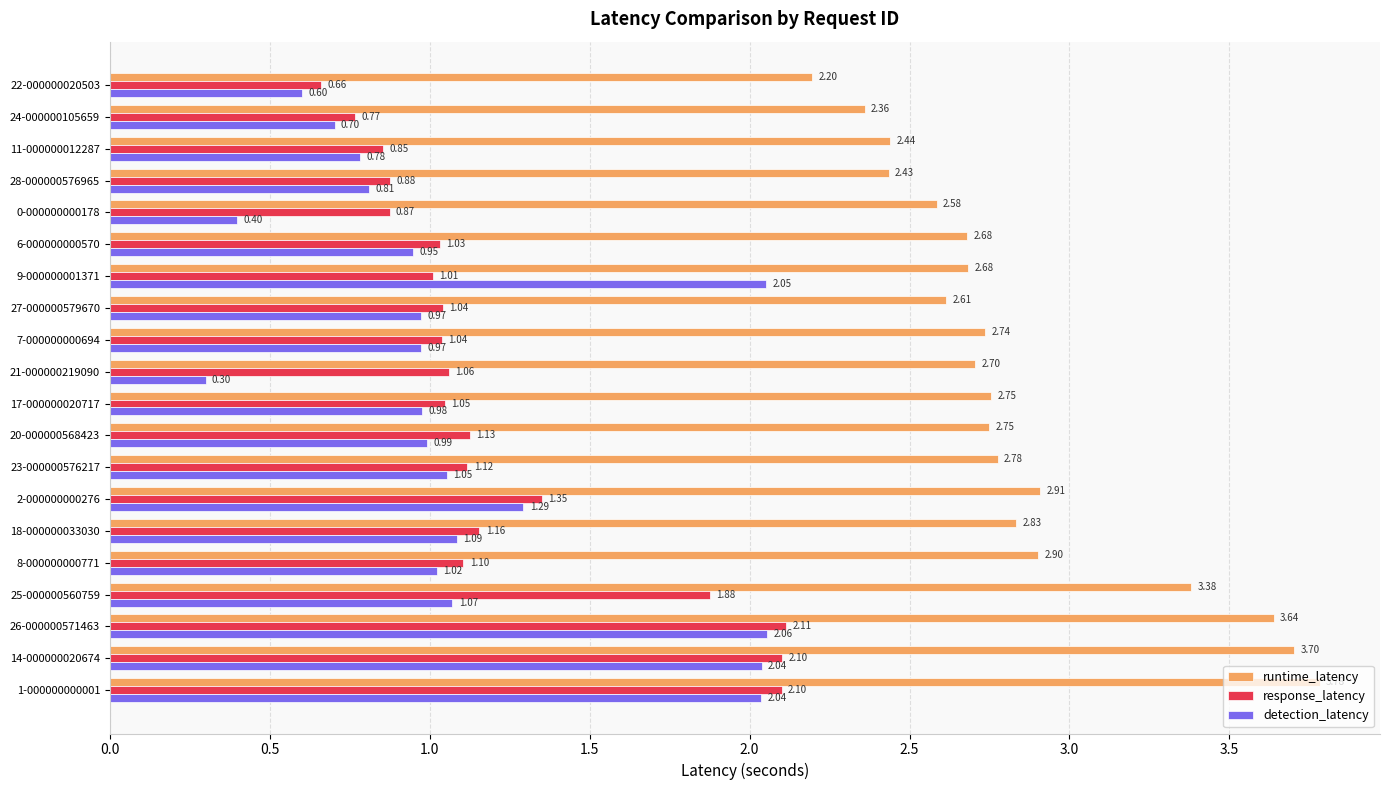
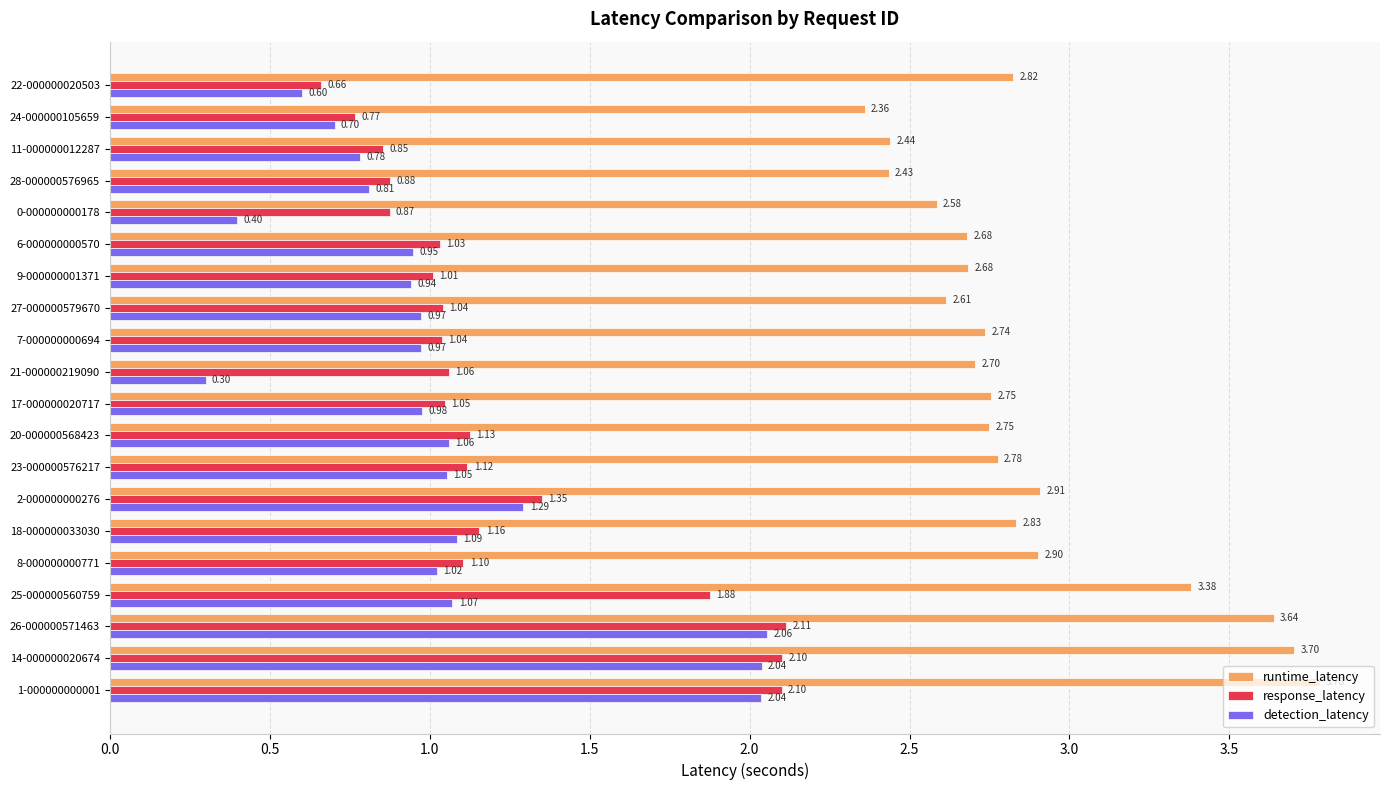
runtime_latency, 22-000000020503: 2.20 -> 2.82
detection_latency, 9-000000001371: 2.05 -> 0.94
detection_latency, 20-000000568423: 0.99 -> 1.06
